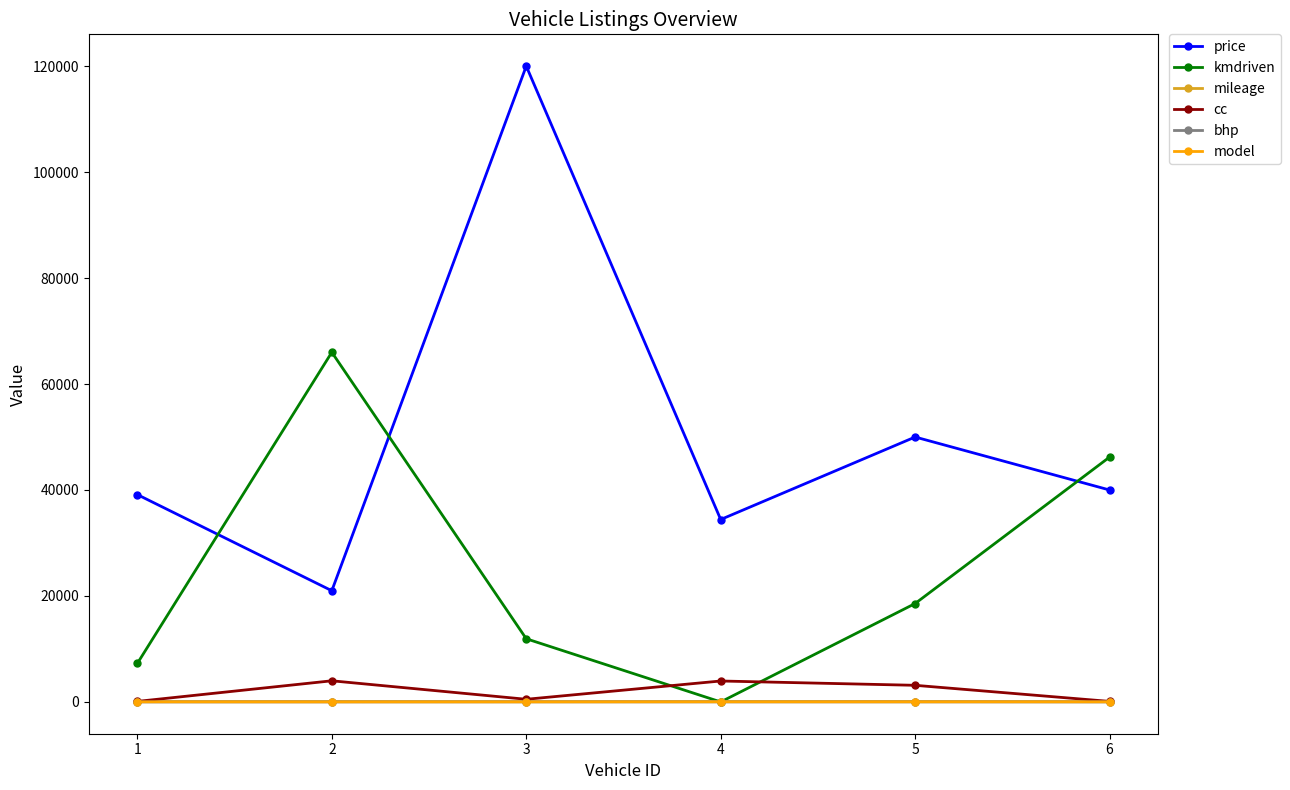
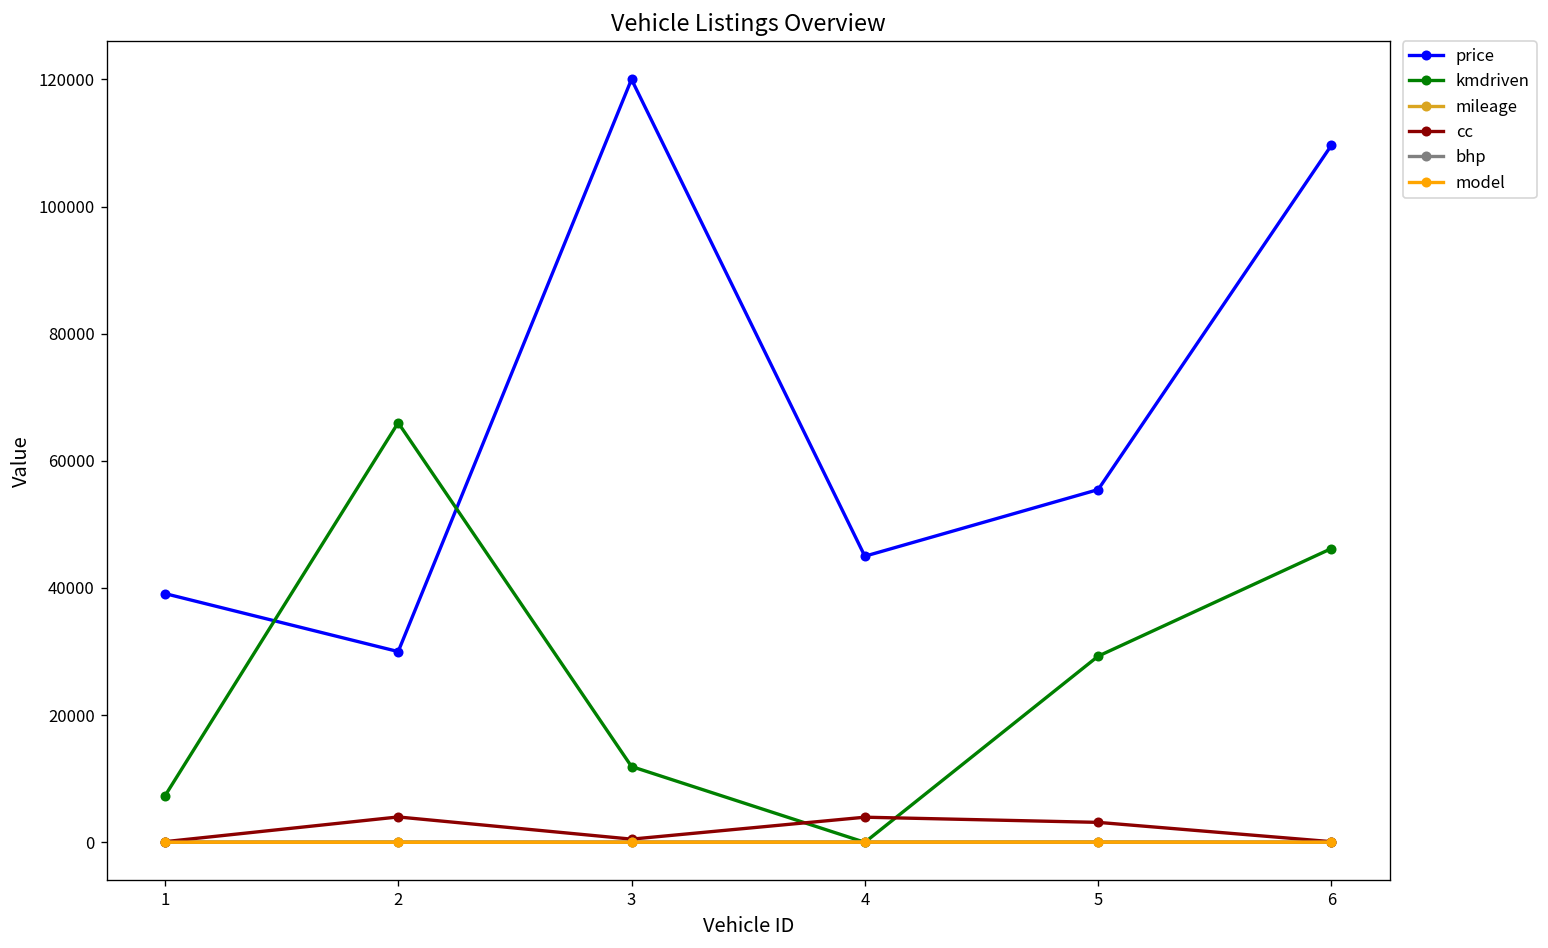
price, 2: 21000 -> 30000
price, 4: 34000 -> 45000
price, 5: 50000 -> 55000
kmdriven, 5: 19000 -> 29000
price, 6: 40000 -> 110000
